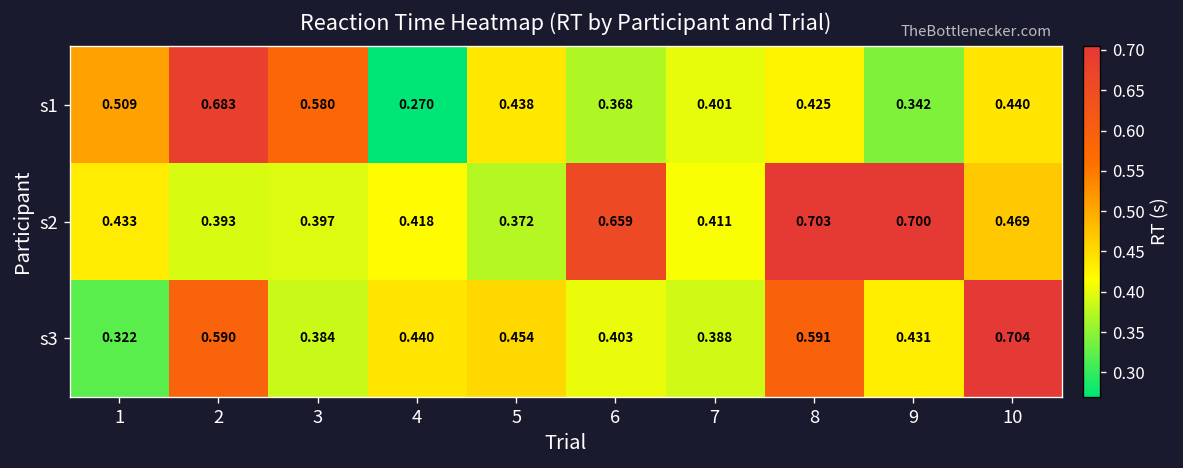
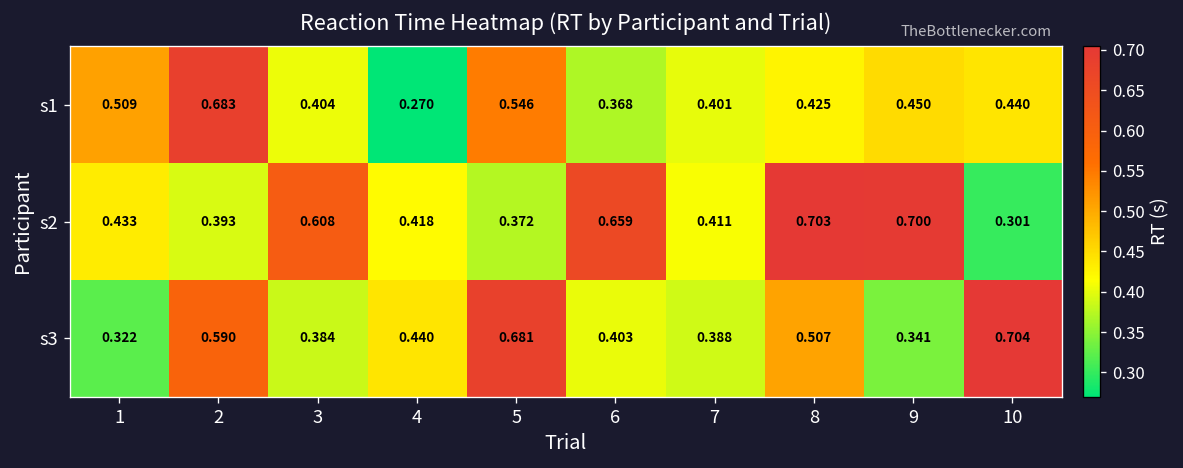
s1, 3: 0.580 -> 0.404
s1, 5: 0.438 -> 0.546
s1, 9: 0.342 -> 0.450
s2, 3: 0.397 -> 0.608
s2, 10: 0.469 -> 0.301
s3, 5: 0.454 -> 0.681
s3, 8: 0.591 -> 0.507
s3, 9: 0.431 -> 0.341
